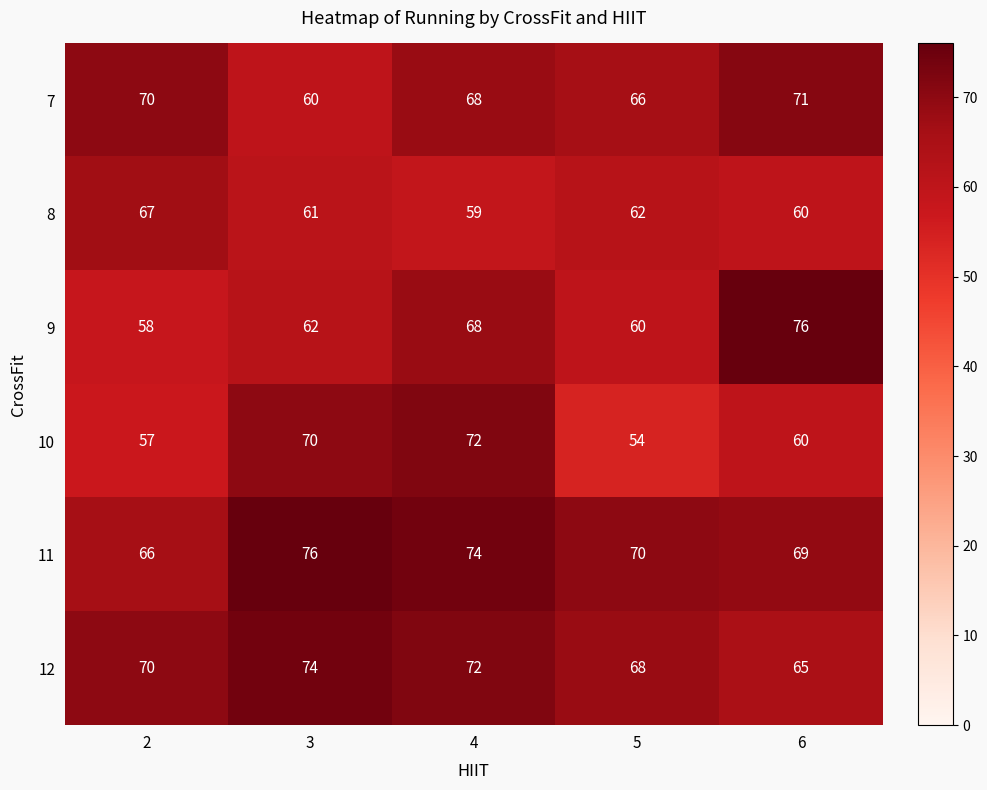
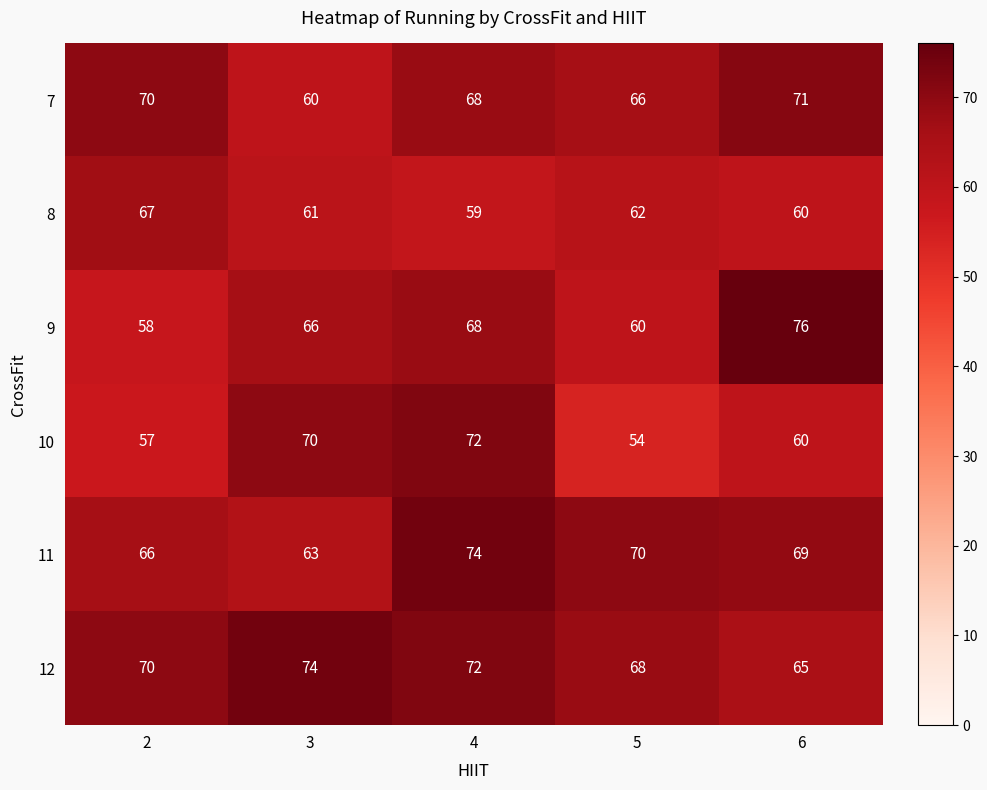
9, 3: 62 -> 66
11, 3: 76 -> 63
